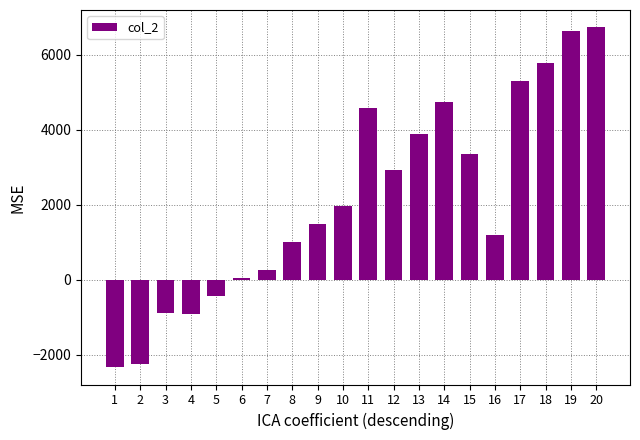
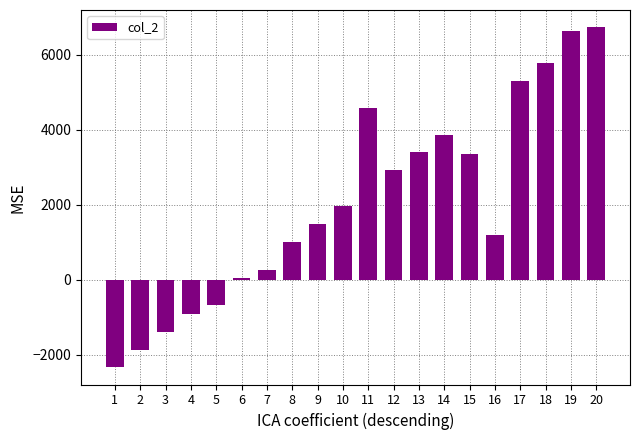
2: -2200 -> -1900
3: -900 -> -1400
5: -400 -> -700
13: 3900 -> 3400
14: 4700 -> 3900
